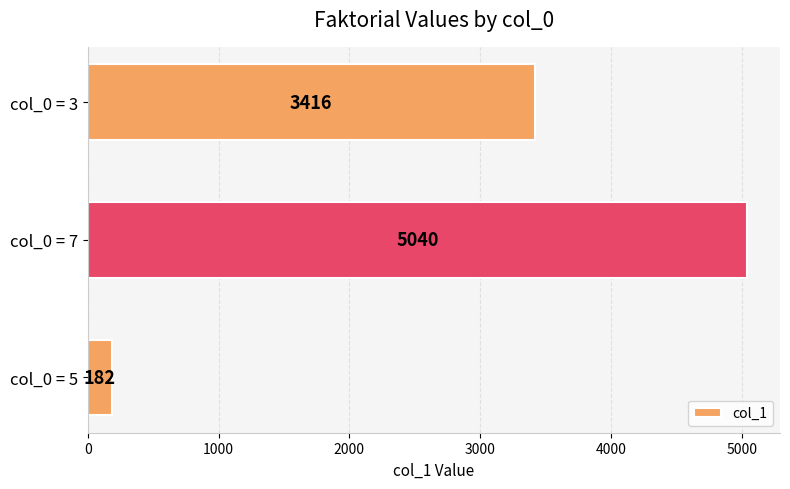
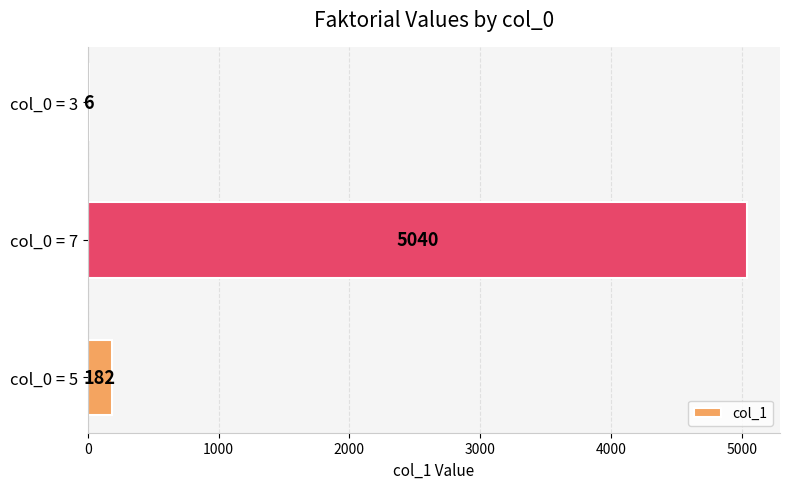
col_0 = 3: 3416 -> 6
